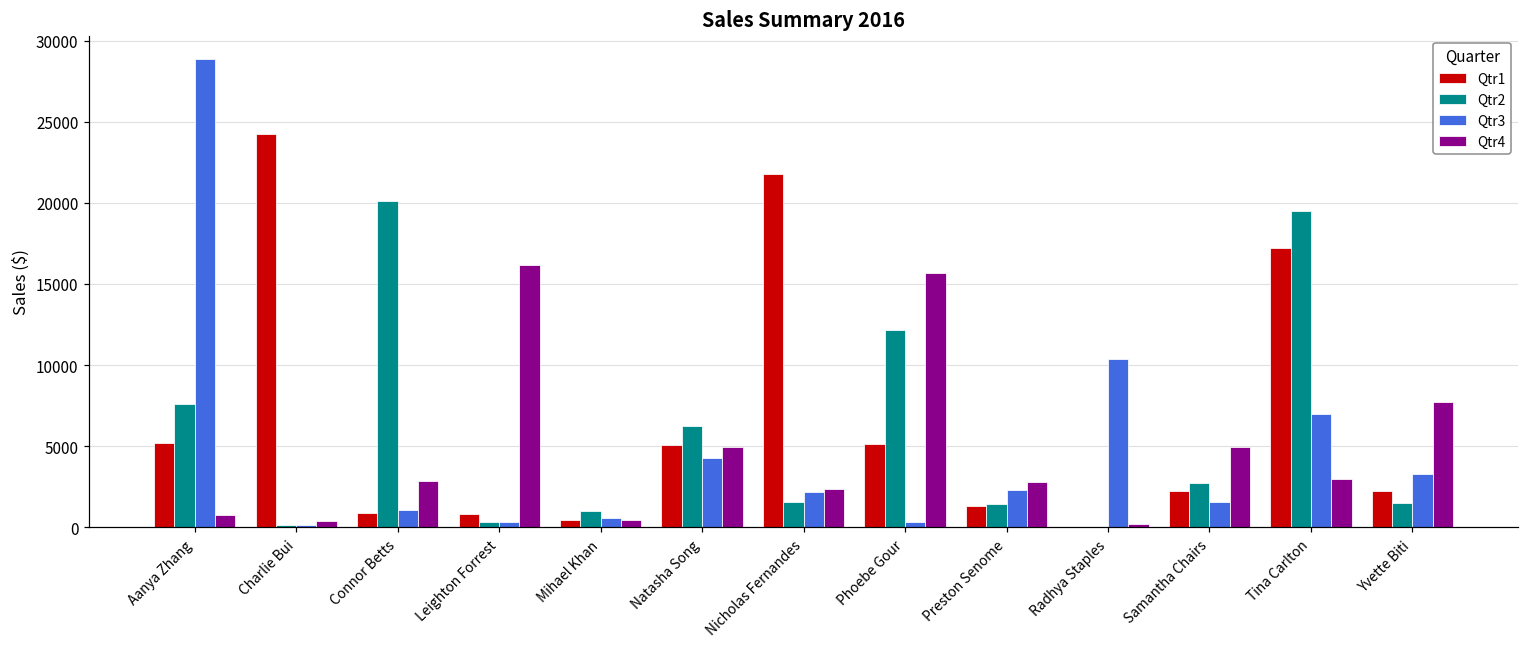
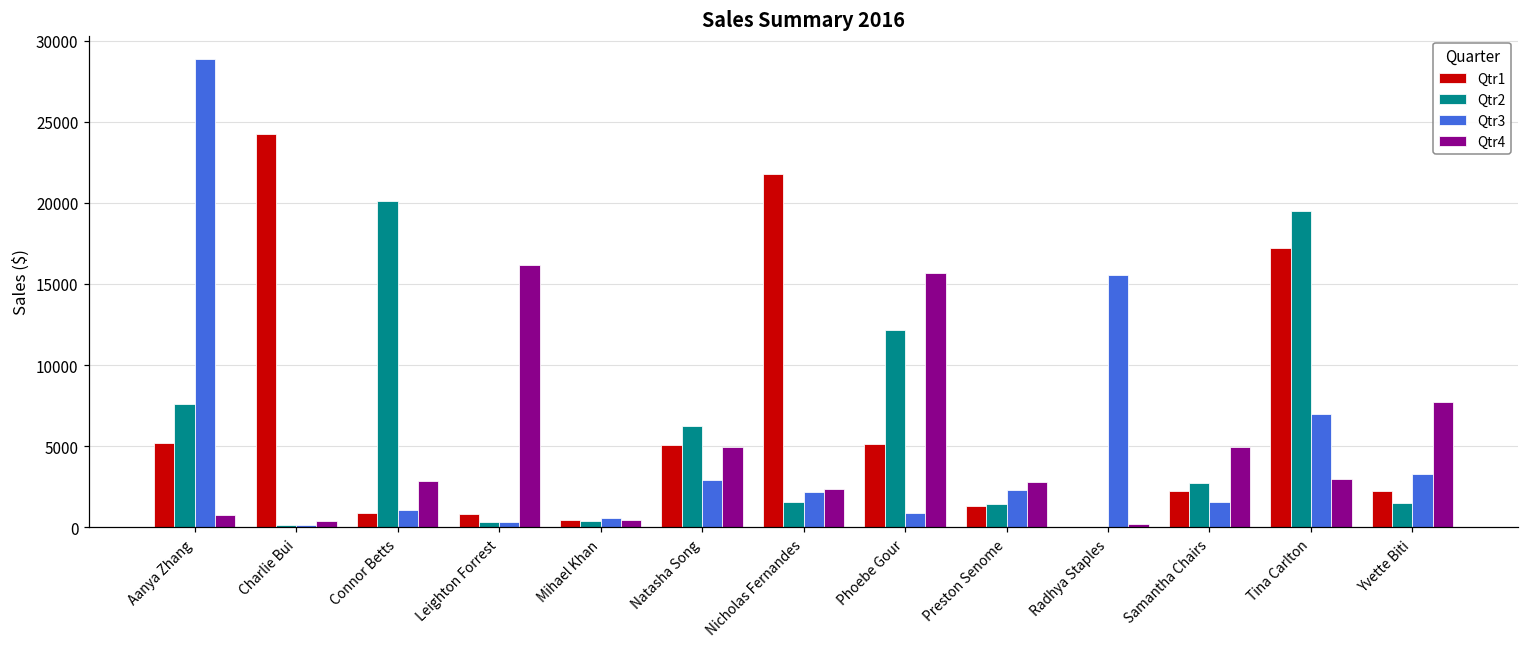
Qtr2, Mihael Khan: 1000 -> 400
Qtr3, Natasha Song: 4300 -> 2900
Qtr3, Phoebe Gour: 400 -> 900
Qtr3, Radhya Staples: 10400 -> 15500
